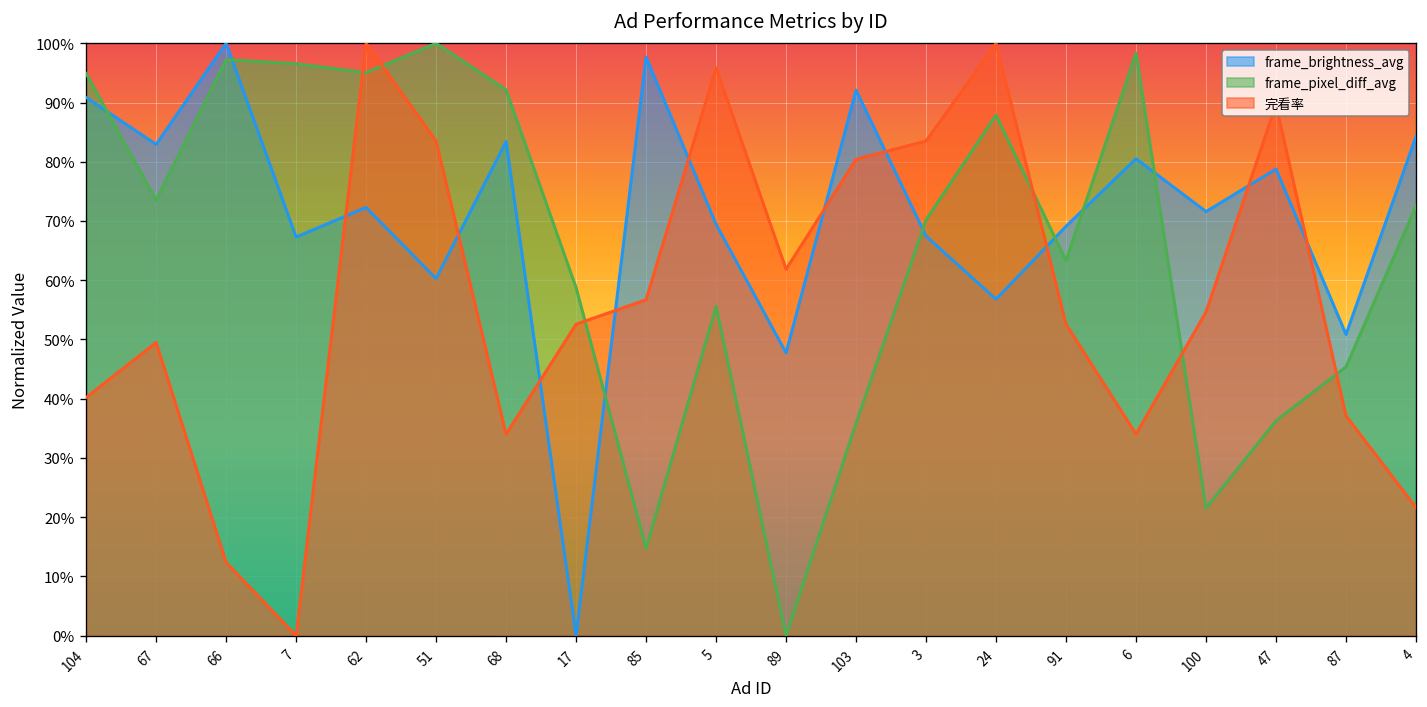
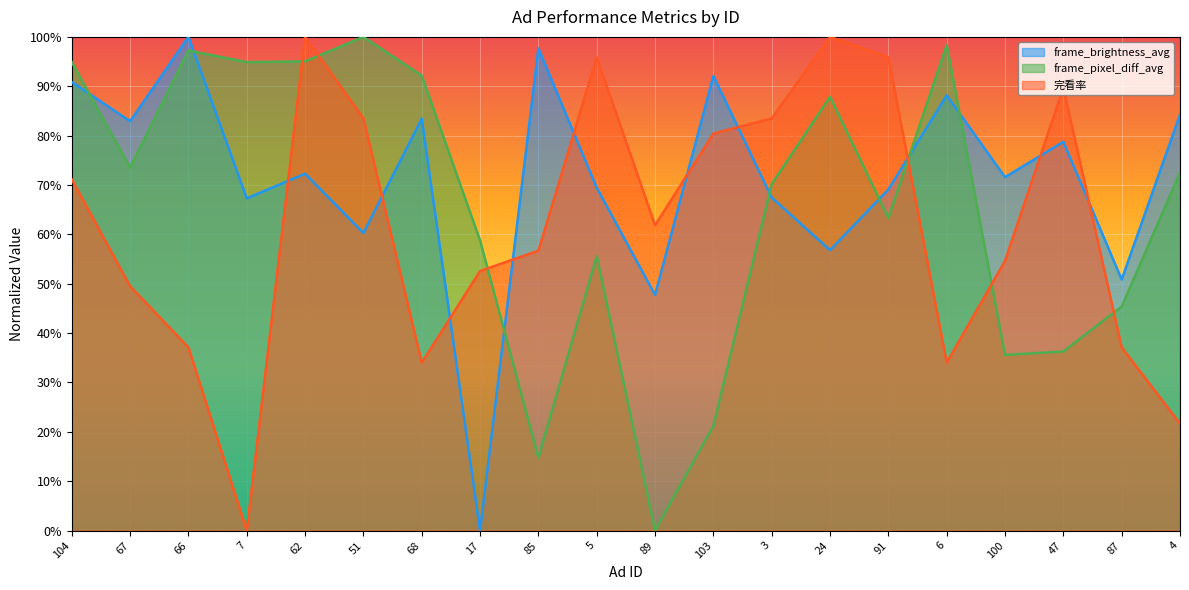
完看率, 104: 40% -> 71%
完看率, 66: 12% -> 37%
frame_pixel_diff_avg, 7: 97% -> 95%
frame_pixel_diff_avg, 103: 36% -> 21%
完看率, 91: 53% -> 96%
frame_brightness_avg, 6: 81% -> 88%
frame_pixel_diff_avg, 100: 22% -> 36%
